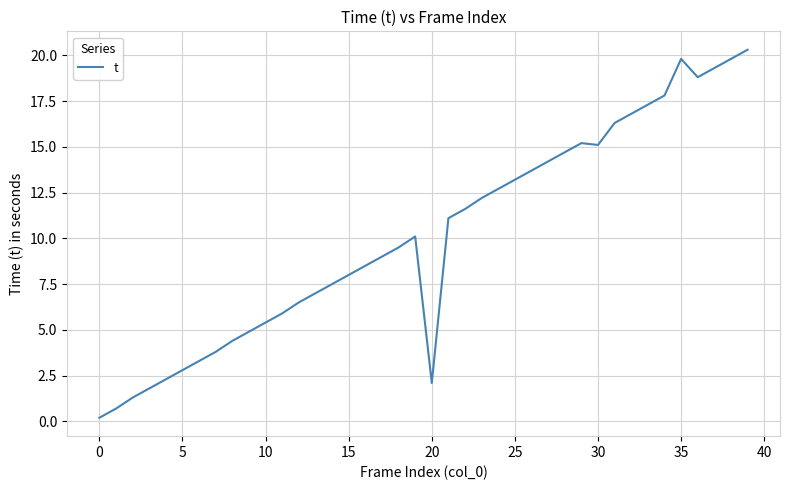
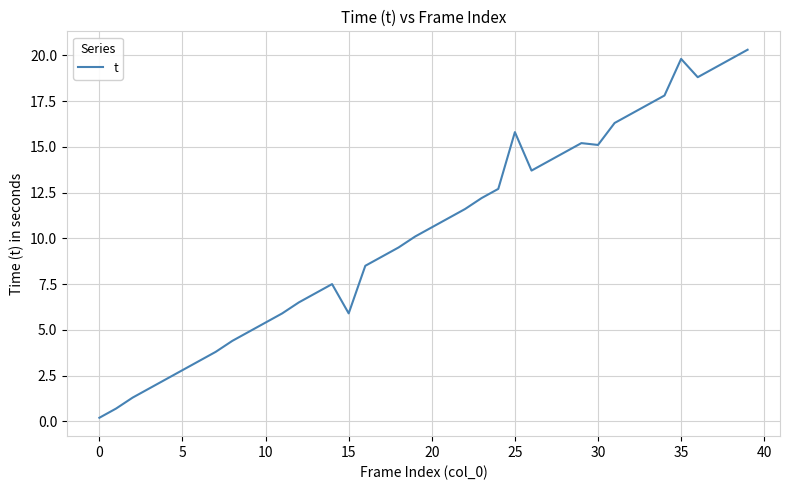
15: 8.0 -> 5.9
20: 2.1 -> 10.6
25: 13.2 -> 15.8
